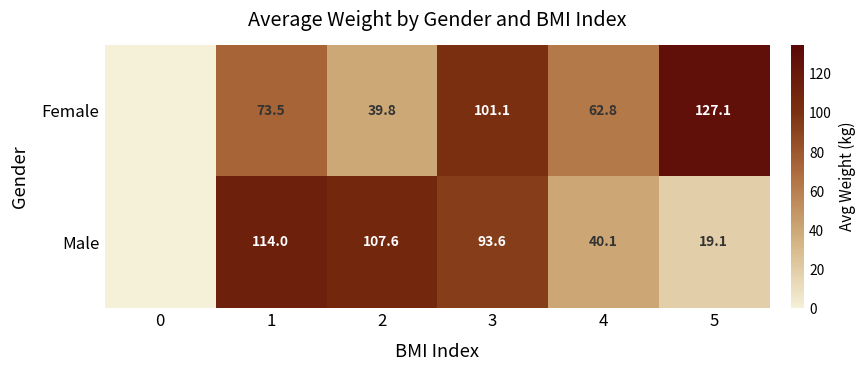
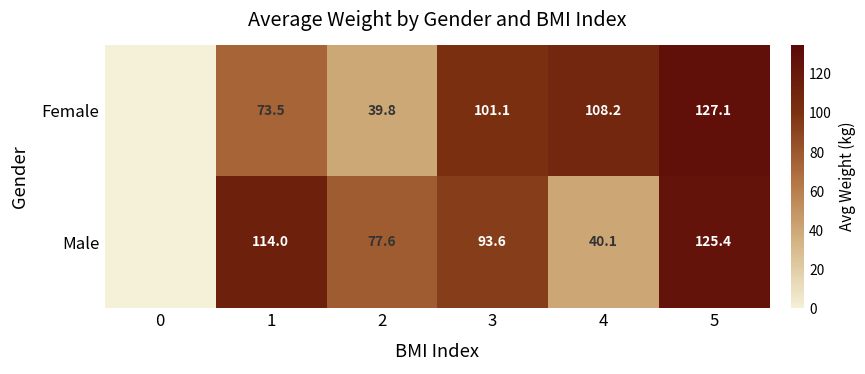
Female, 4: 62.8 -> 108.2
Male, 2: 107.6 -> 77.6
Male, 5: 19.1 -> 125.4
